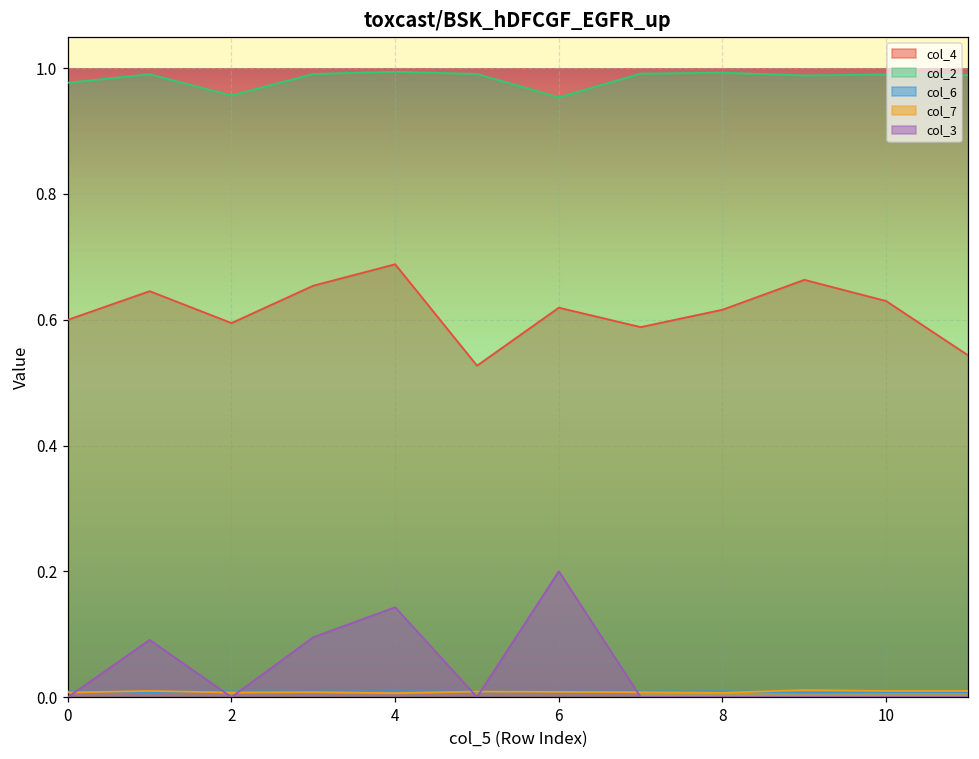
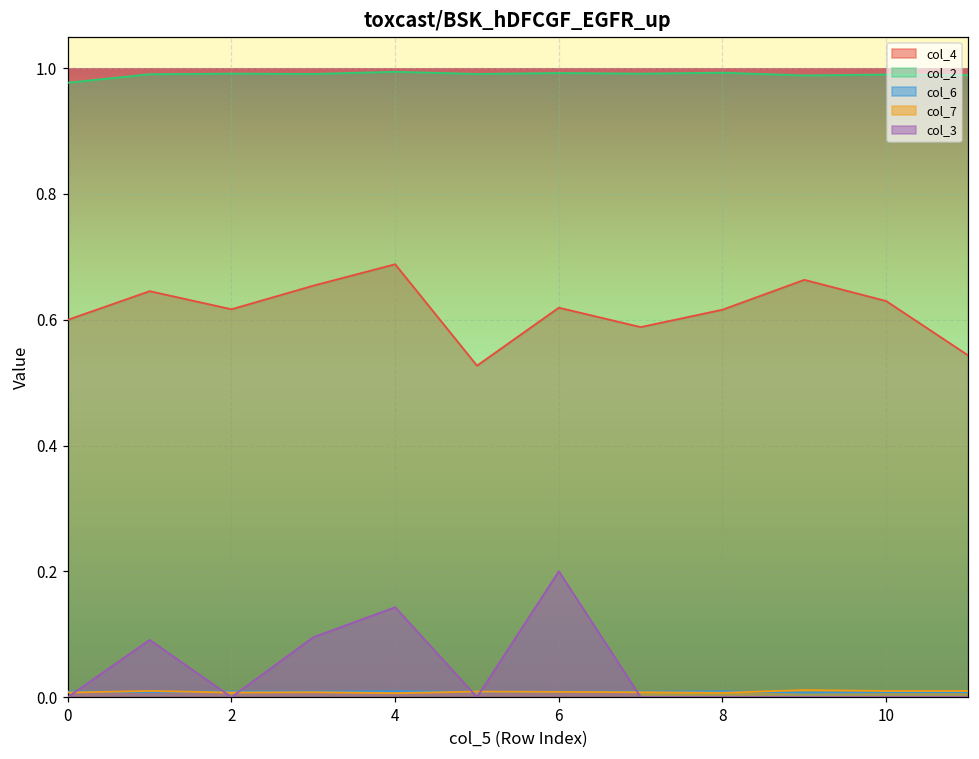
col_4, 2: 0.59 -> 0.62
col_2, 2: 0.96 -> 0.99
col_2, 6: 0.95 -> 0.99
